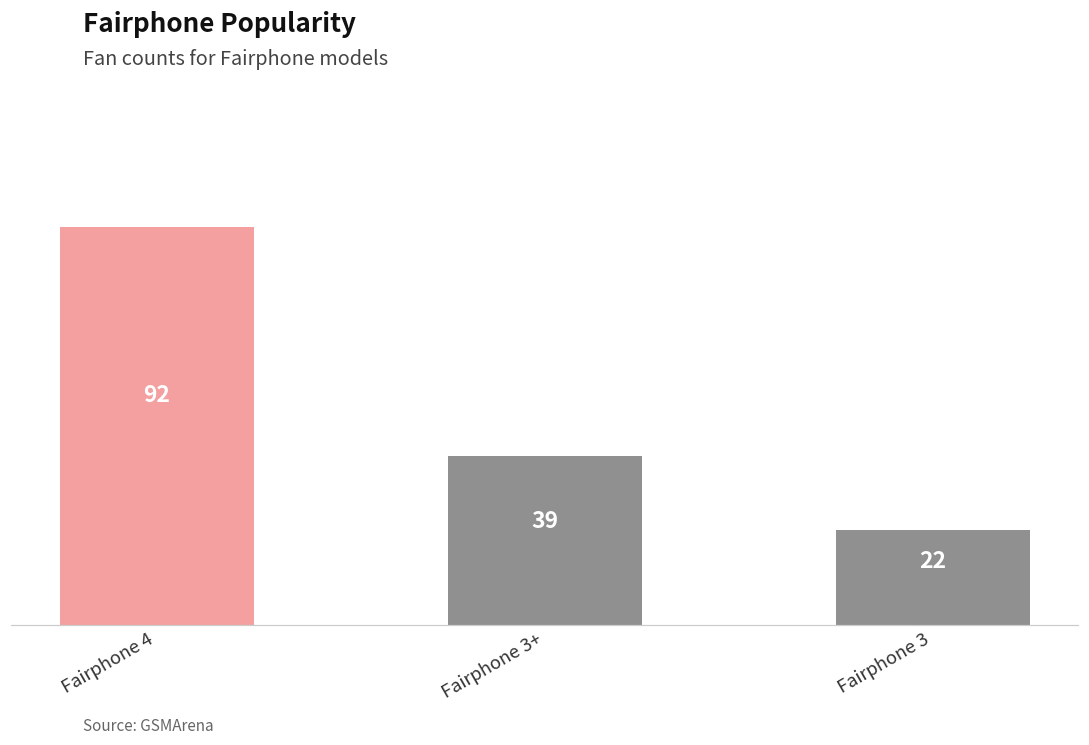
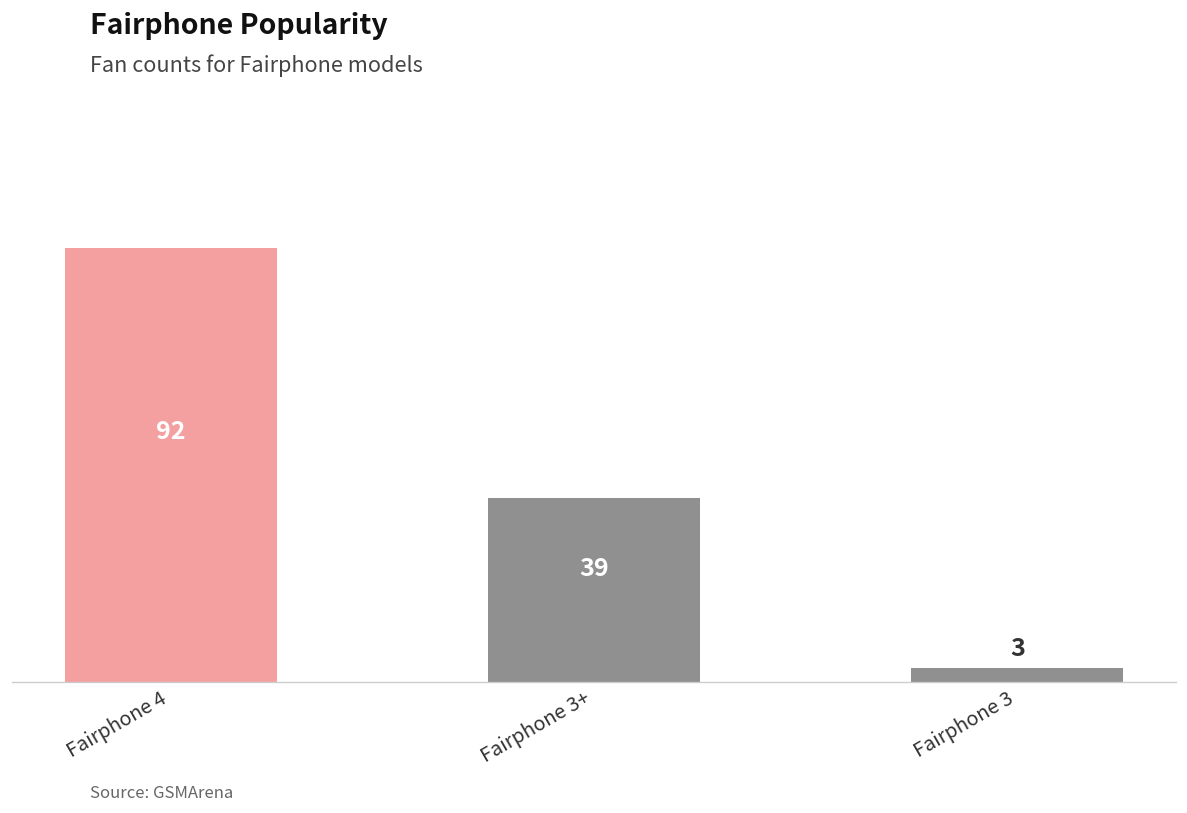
Fairphone 3: 22 -> 3
